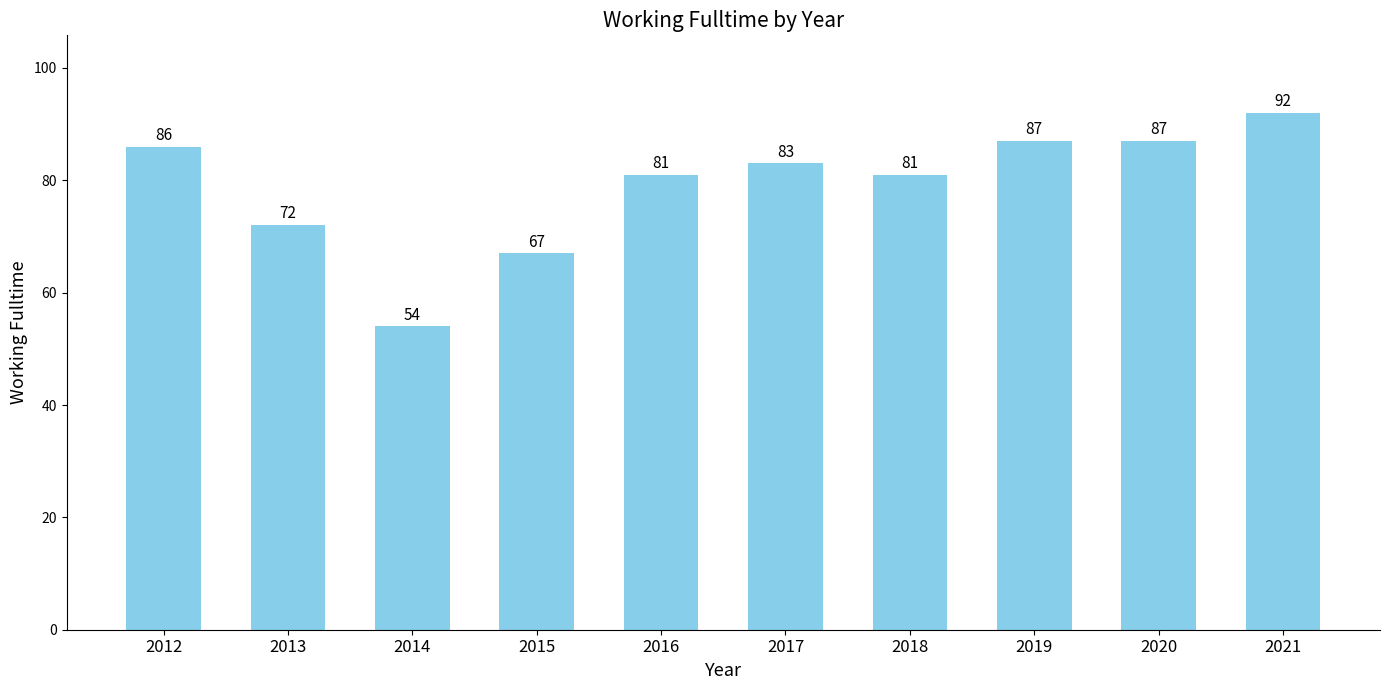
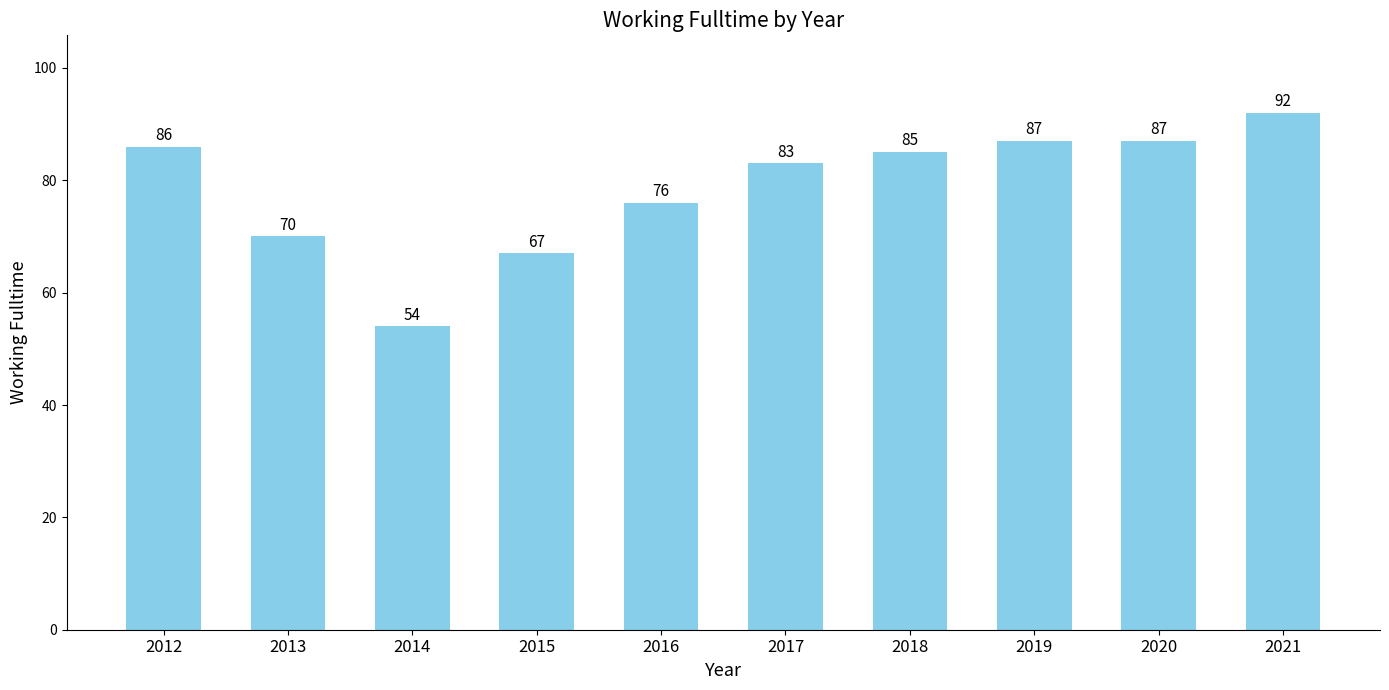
2013: 72 -> 70
2016: 81 -> 76
2018: 81 -> 85
